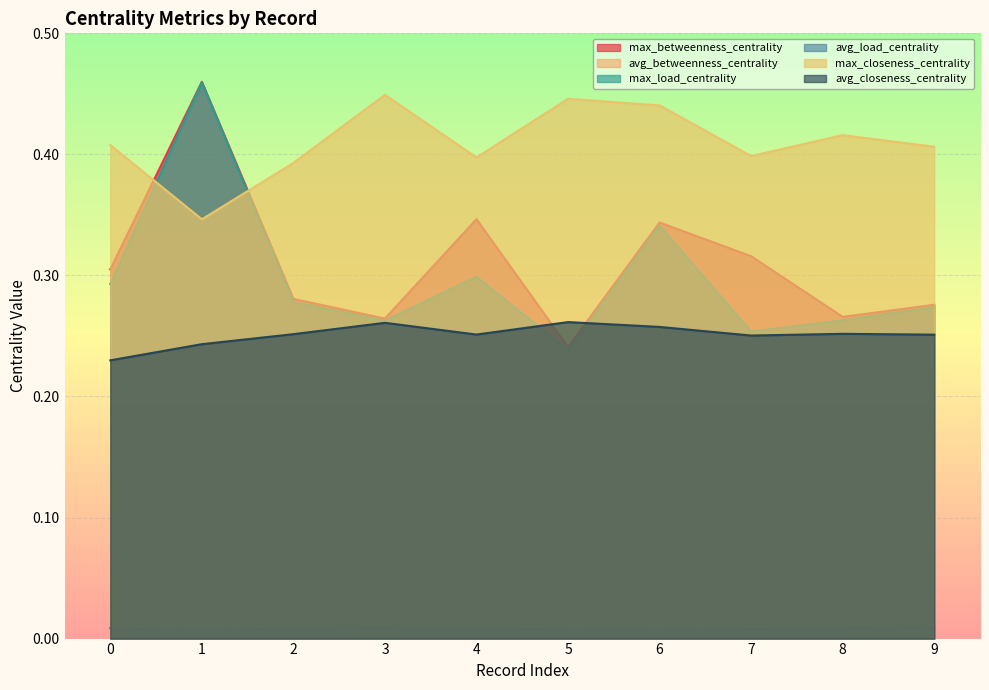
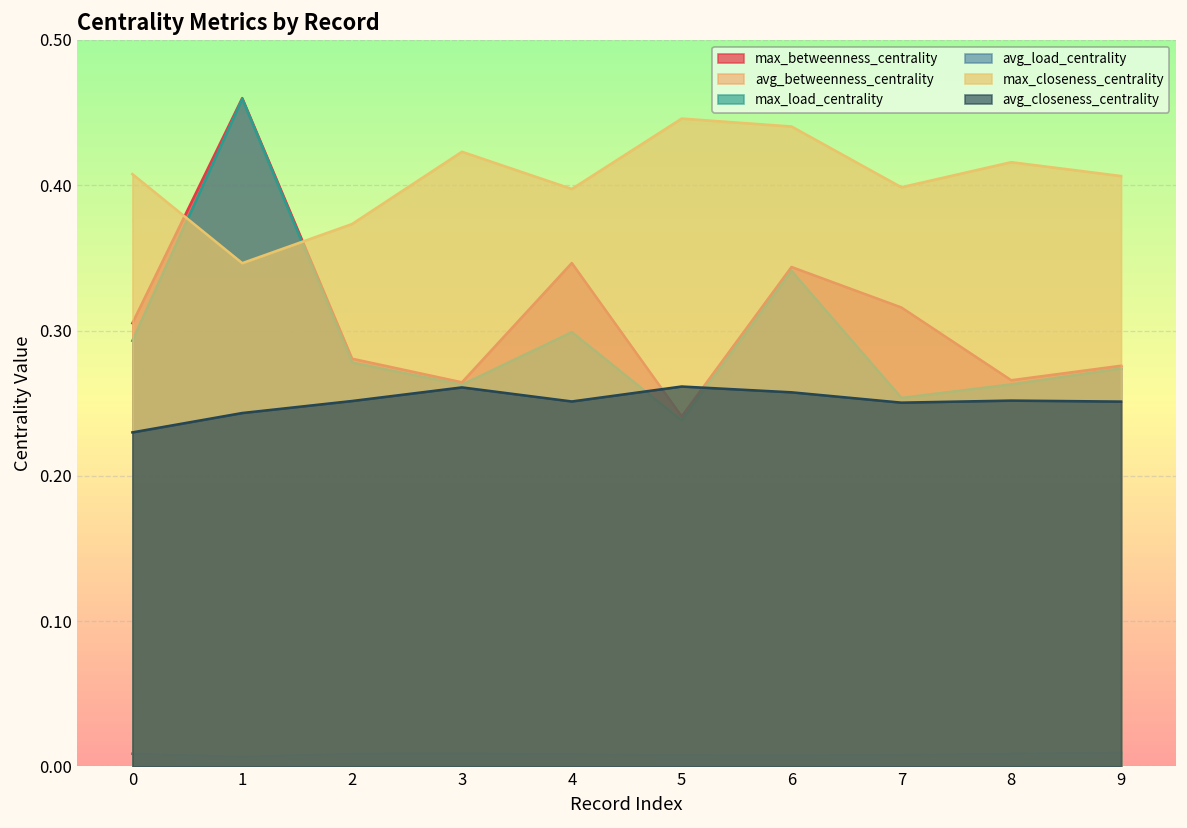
max_closeness_centrality, 2: 0.393 -> 0.373
max_closeness_centrality, 3: 0.449 -> 0.423
